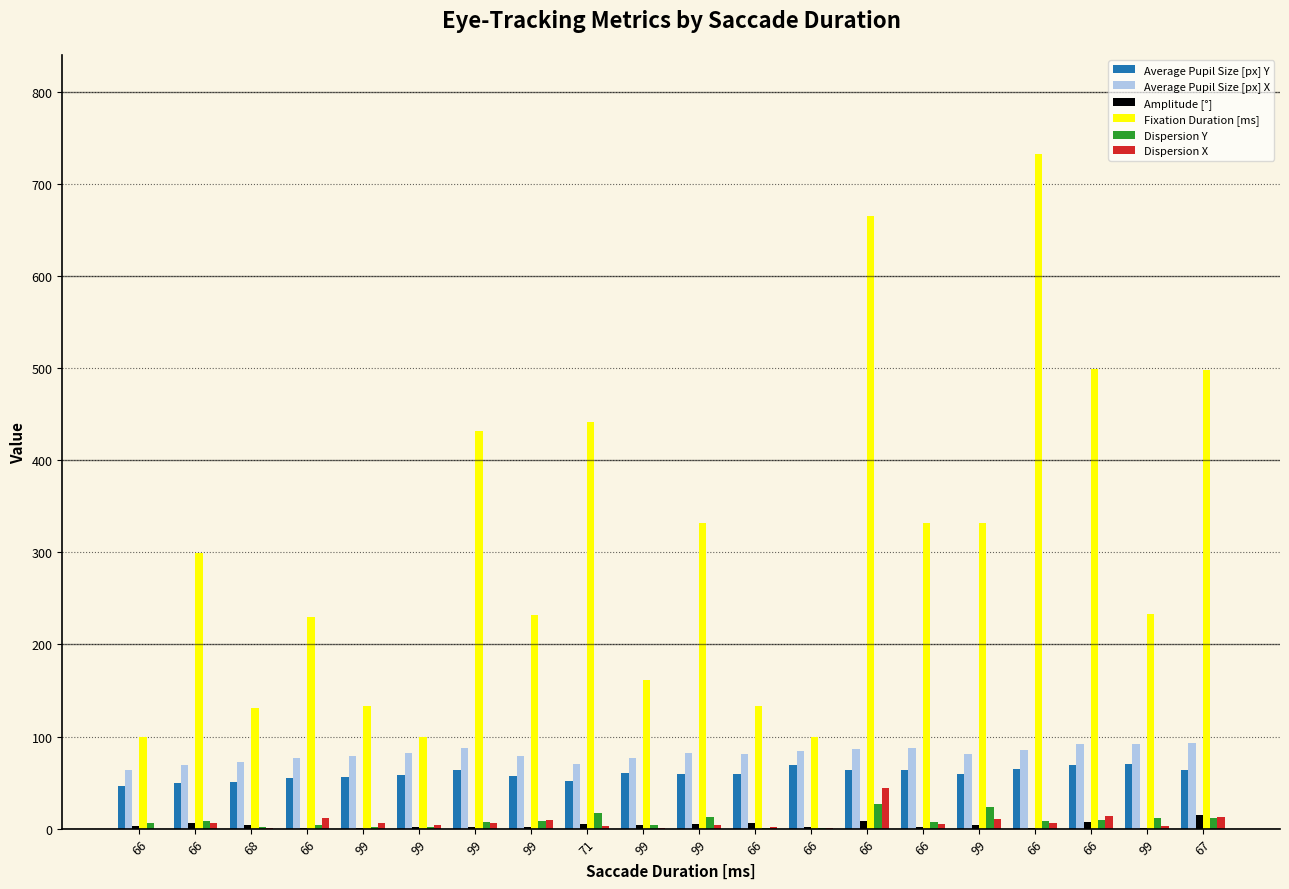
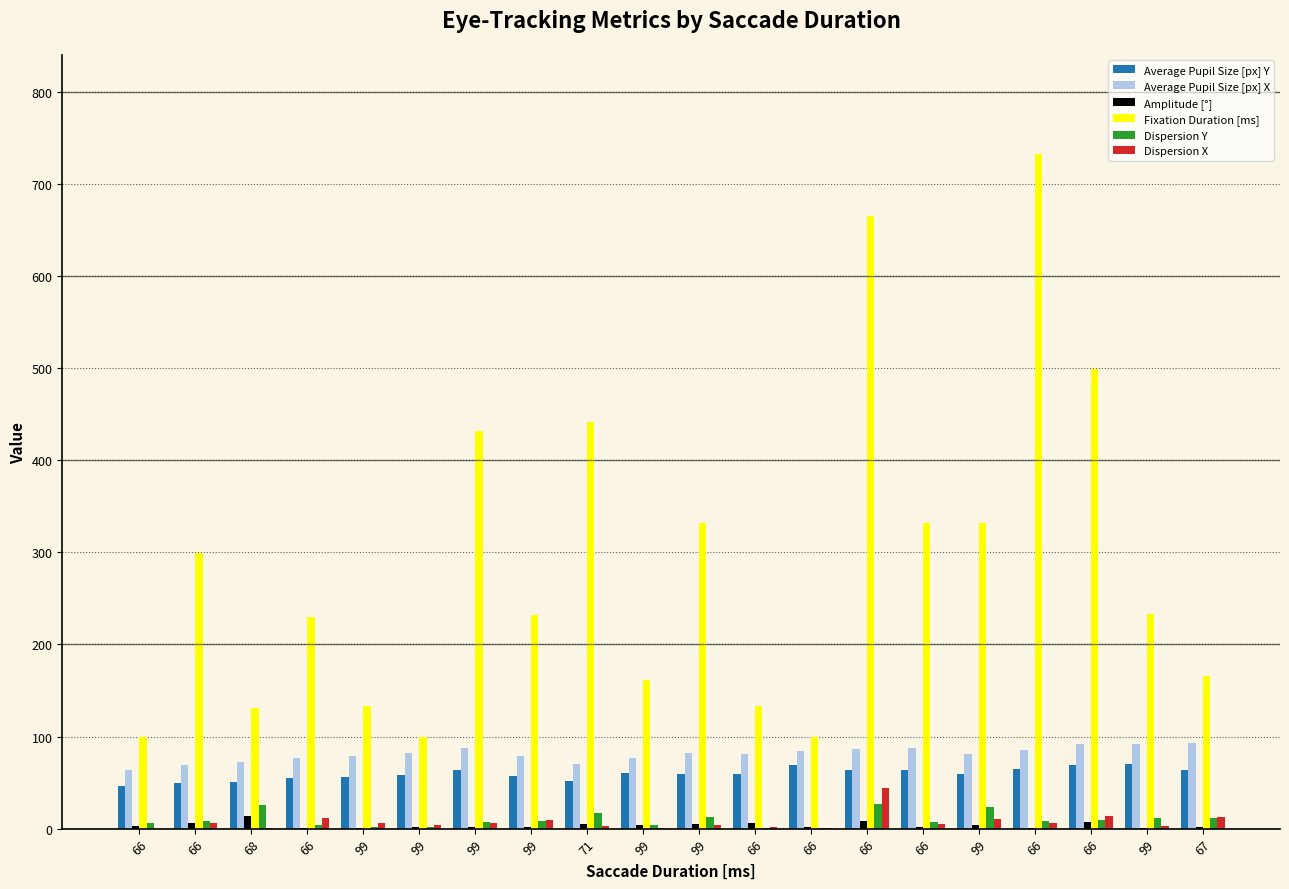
Amplitude [°], 68: 0 -> 10
Dispersion Y, 68: 0 -> 30
Amplitude [°], 67: 10 -> 0
Fixation Duration [ms], 67: 500 -> 170
